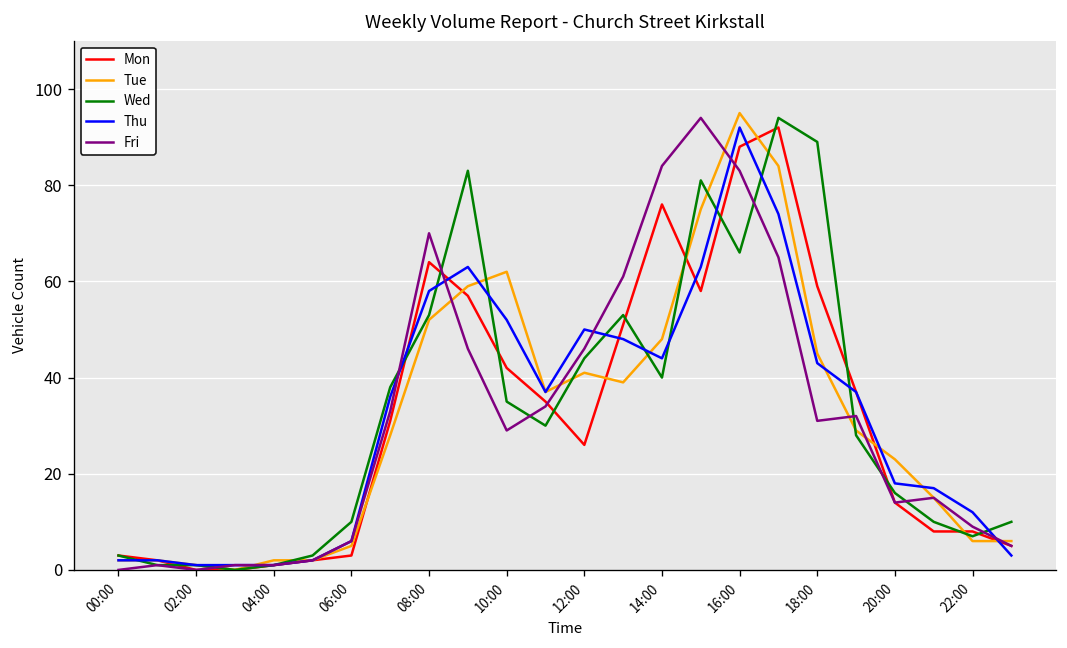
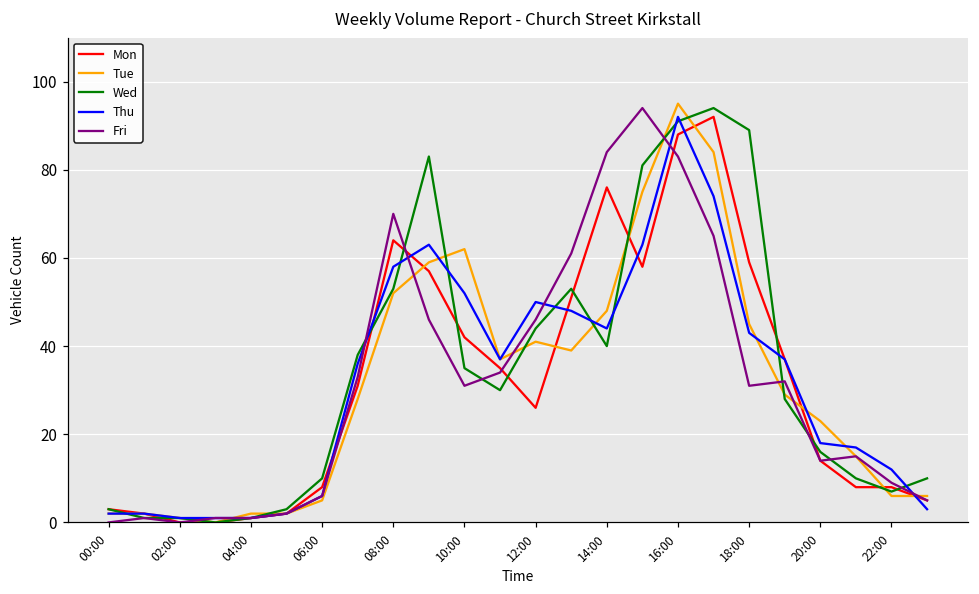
Mon, 06:00: 3 -> 8
Fri, 10:00: 29 -> 31
Wed, 16:00: 66 -> 91
